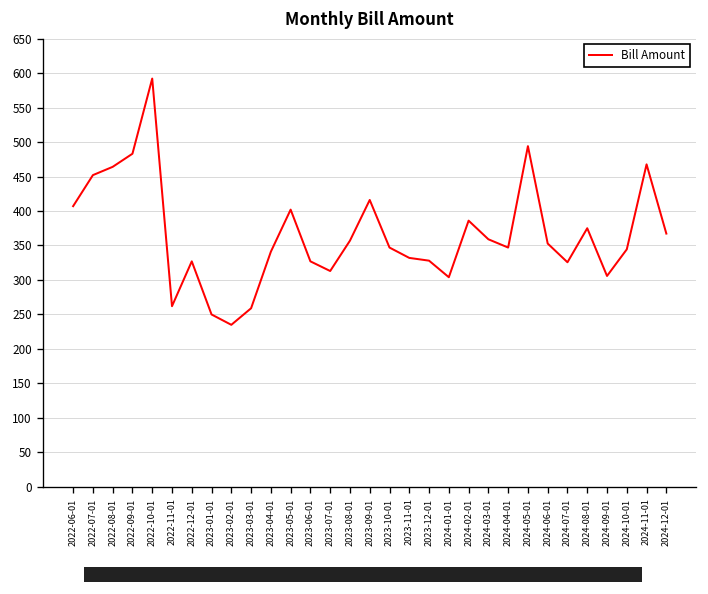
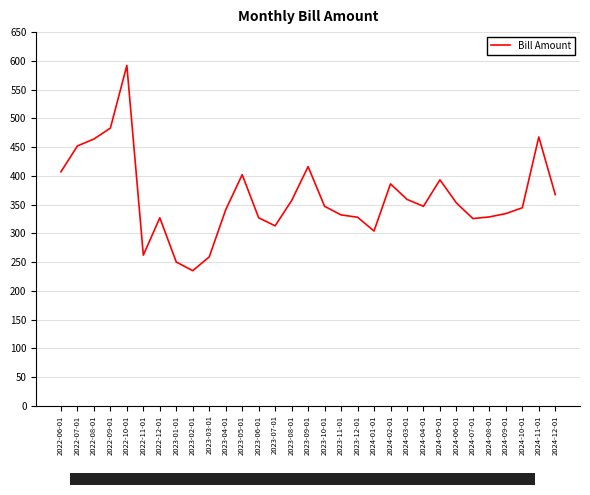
2024-05-01: 490 -> 390
2024-08-01: 380 -> 330
2024-09-01: 310 -> 330
